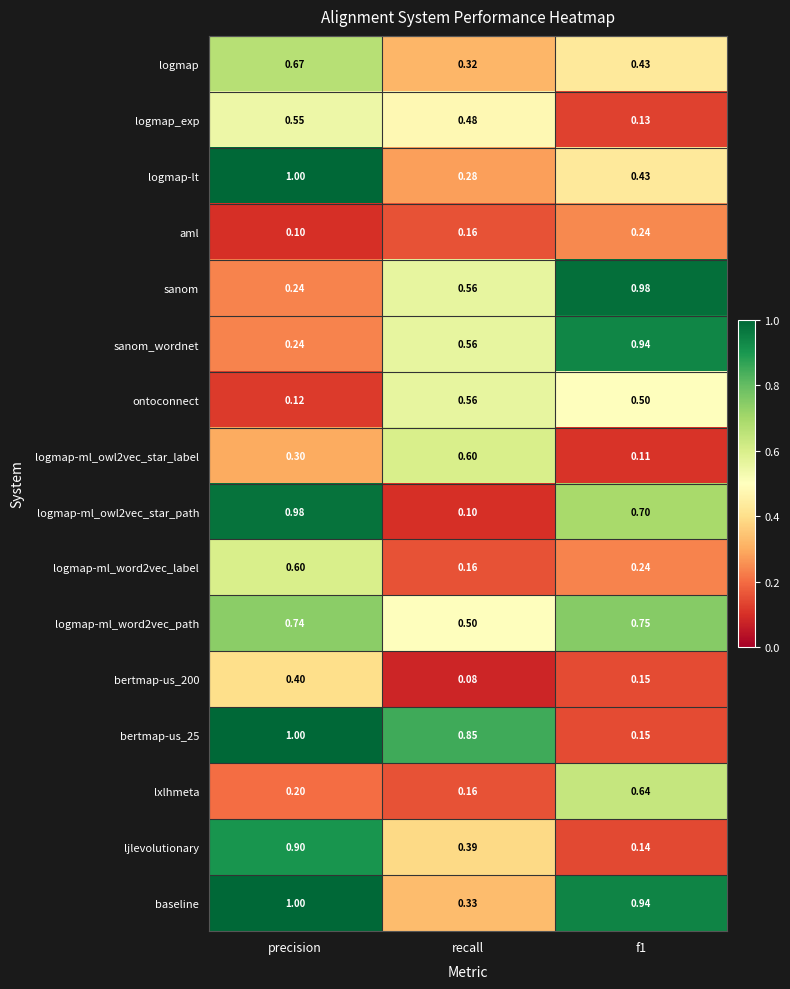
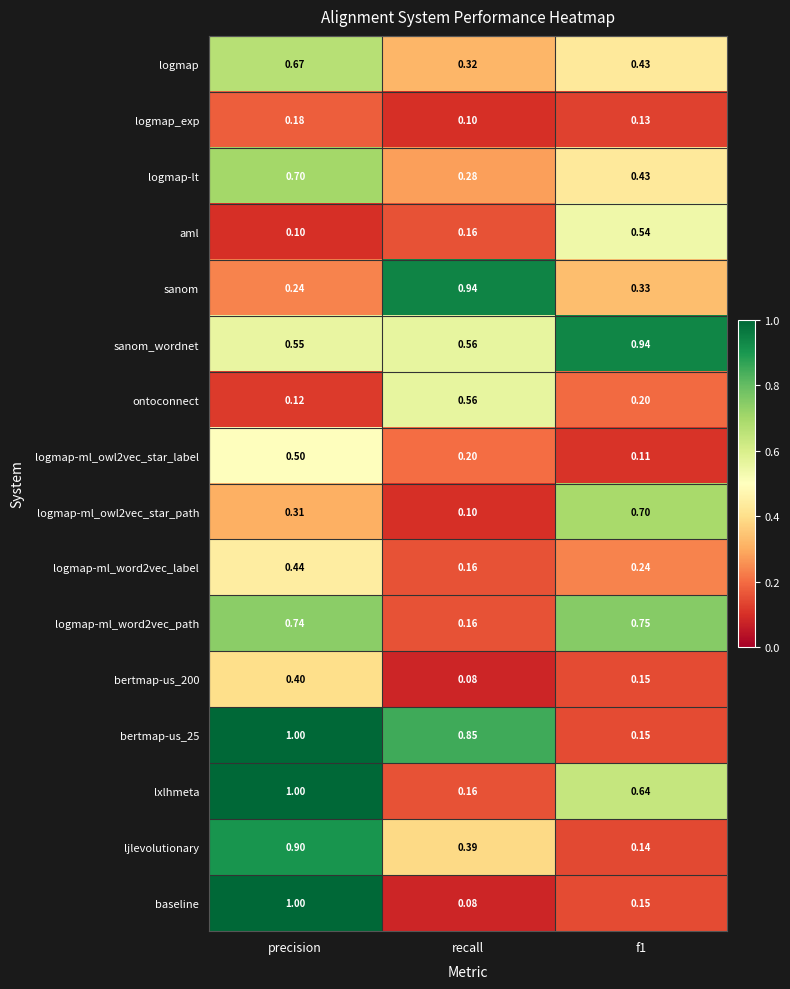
logmap_exp, precision: 0.55 -> 0.18
logmap_exp, recall: 0.48 -> 0.10
logmap-lt, precision: 1.00 -> 0.70
aml, f1: 0.24 -> 0.54
sanom, recall: 0.56 -> 0.94
sanom, f1: 0.98 -> 0.33
sanom_wordnet, precision: 0.24 -> 0.55
ontoconnect, f1: 0.50 -> 0.20
logmap-ml_owl2vec_star_label, precision: 0.30 -> 0.50
logmap-ml_owl2vec_star_label, recall: 0.60 -> 0.20
logmap-ml_owl2vec_star_path, precision: 0.98 -> 0.31
logmap-ml_word2vec_label, precision: 0.60 -> 0.44
logmap-ml_word2vec_path, recall: 0.50 -> 0.16
lxlhmeta, precision: 0.20 -> 1.00
baseline, recall: 0.33 -> 0.08
baseline, f1: 0.94 -> 0.15
